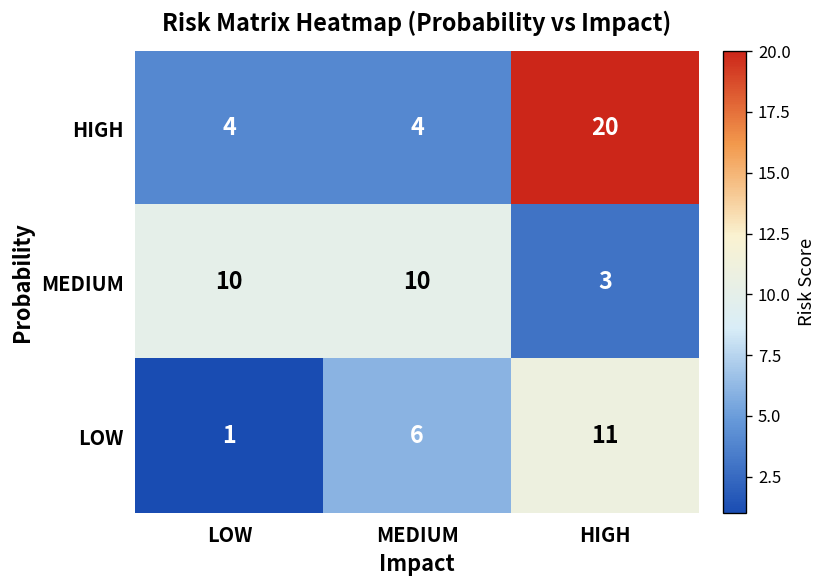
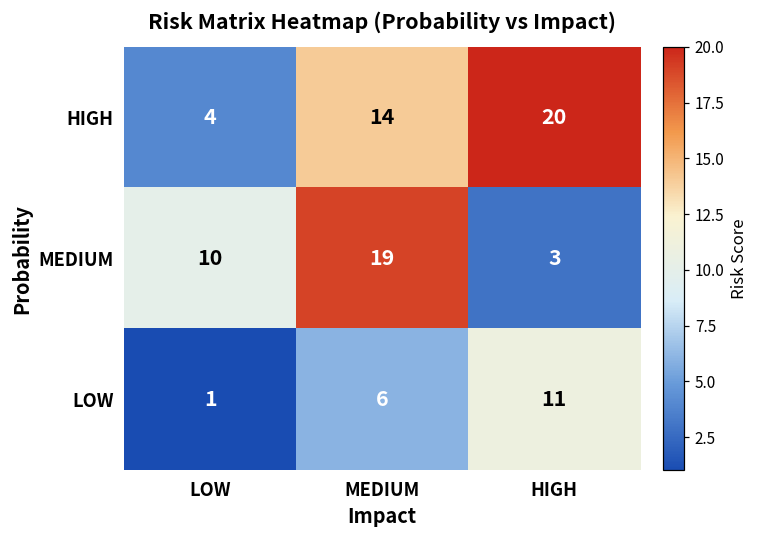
HIGH, MEDIUM: 4 -> 14
MEDIUM, MEDIUM: 10 -> 19
